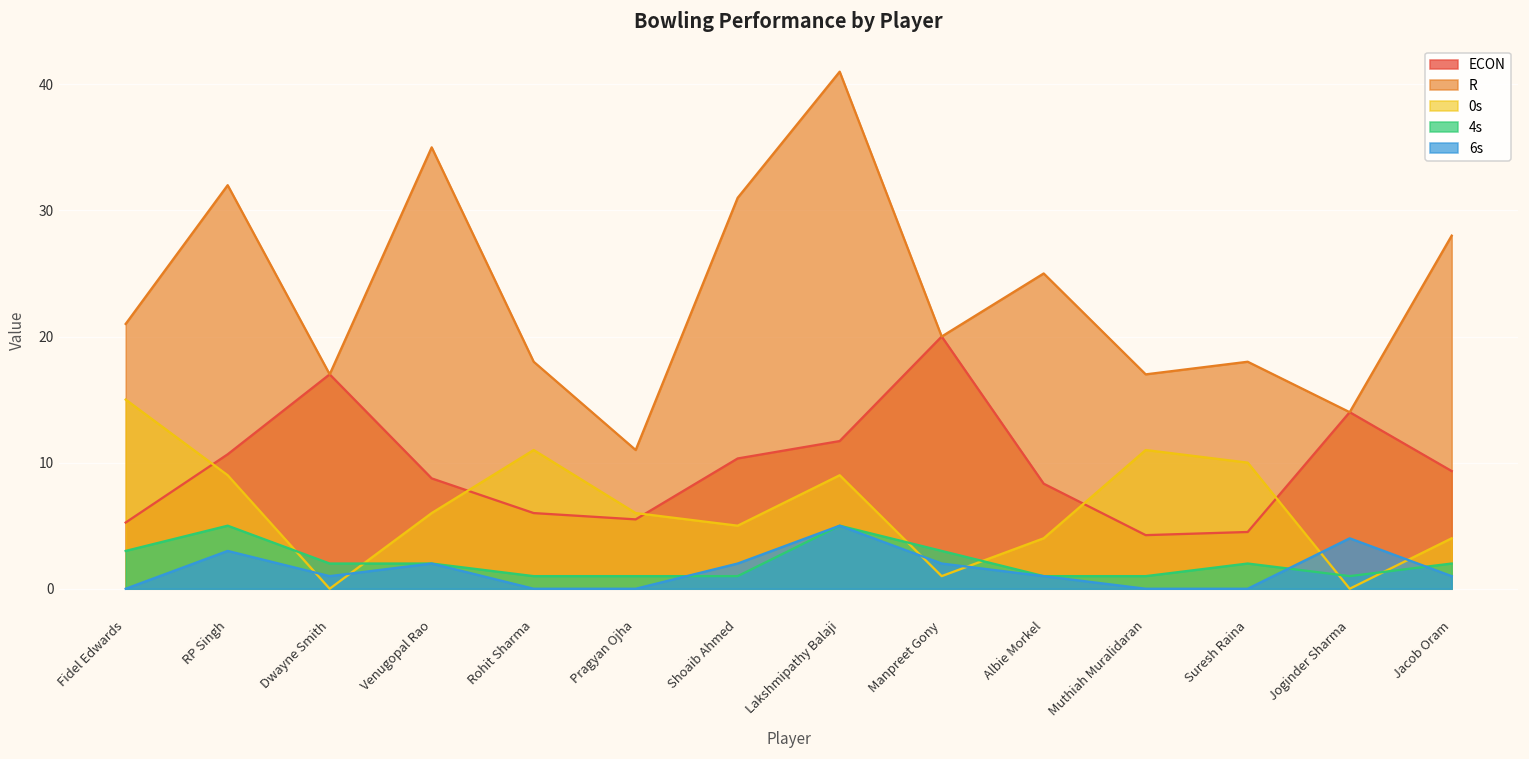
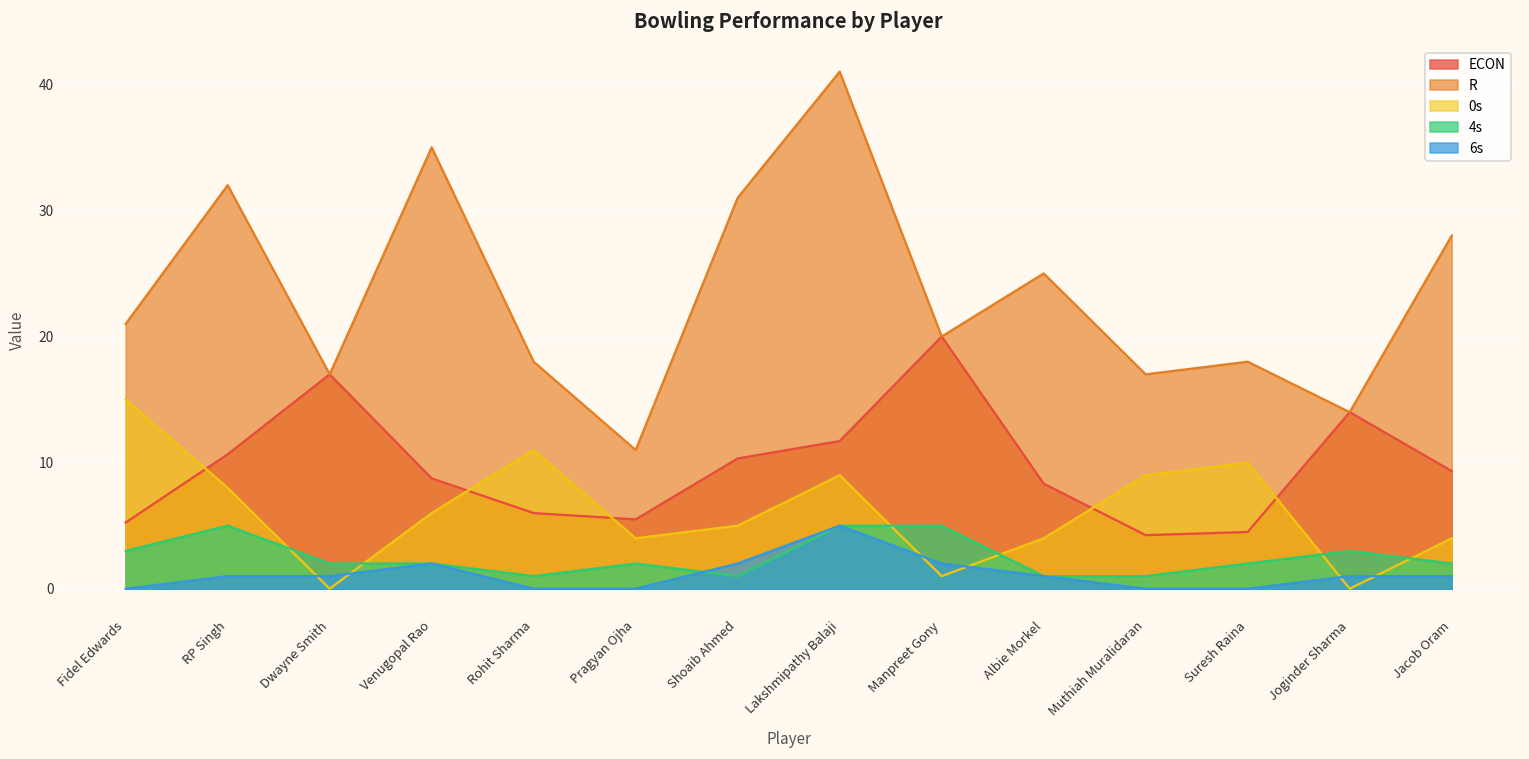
0s, RP Singh: 9 -> 8
6s, RP Singh: 3 -> 1
0s, Pragyan Ojha: 6 -> 4
4s, Pragyan Ojha: 1 -> 2
4s, Manpreet Gony: 3 -> 5
0s, Muthiah Muralidaran: 11 -> 9
4s, Joginder Sharma: 1 -> 3
6s, Joginder Sharma: 4 -> 1
